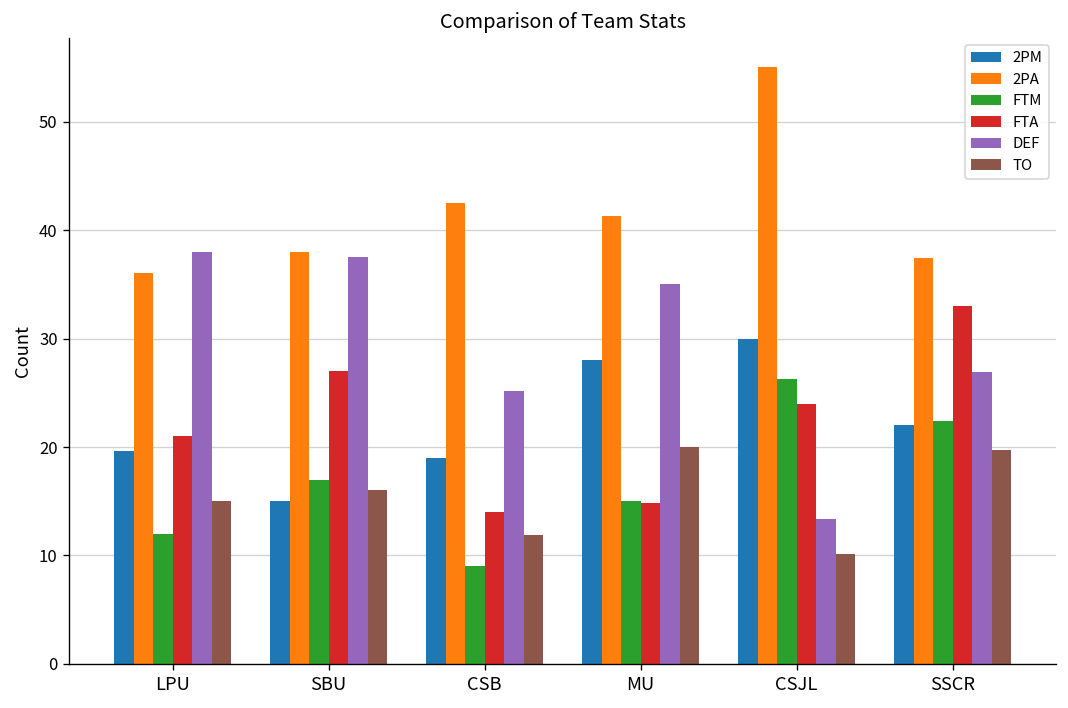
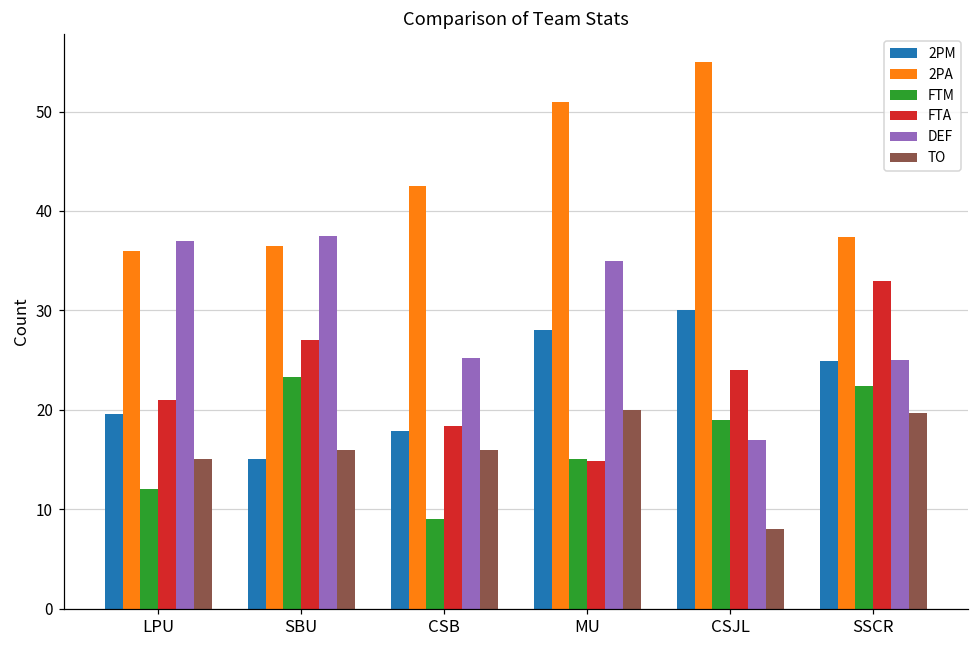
DEF, LPU: 38 -> 37
2PA, SBU: 38 -> 37
FTM, SBU: 17 -> 23
2PM, CSB: 19 -> 18
FTA, CSB: 14 -> 18
TO, CSB: 12 -> 16
2PA, MU: 41 -> 51
FTM, CSJL: 26 -> 19
DEF, CSJL: 13 -> 17
TO, CSJL: 10 -> 8
2PM, SSCR: 22 -> 25
DEF, SSCR: 27 -> 25
